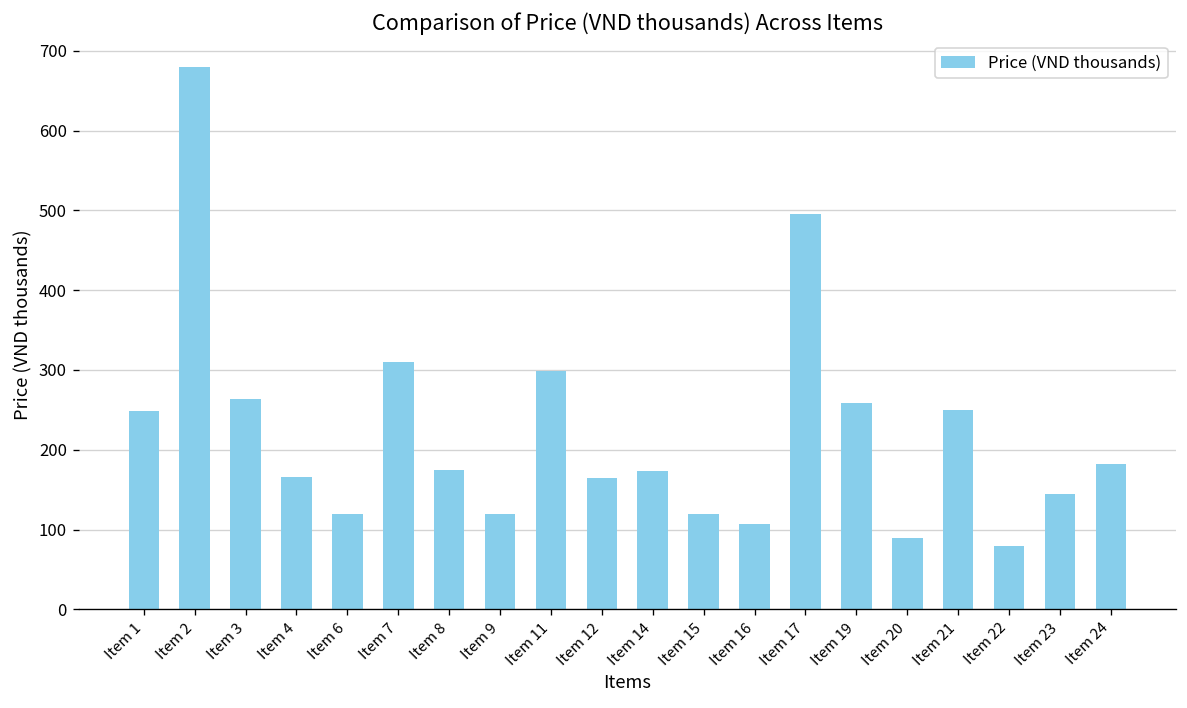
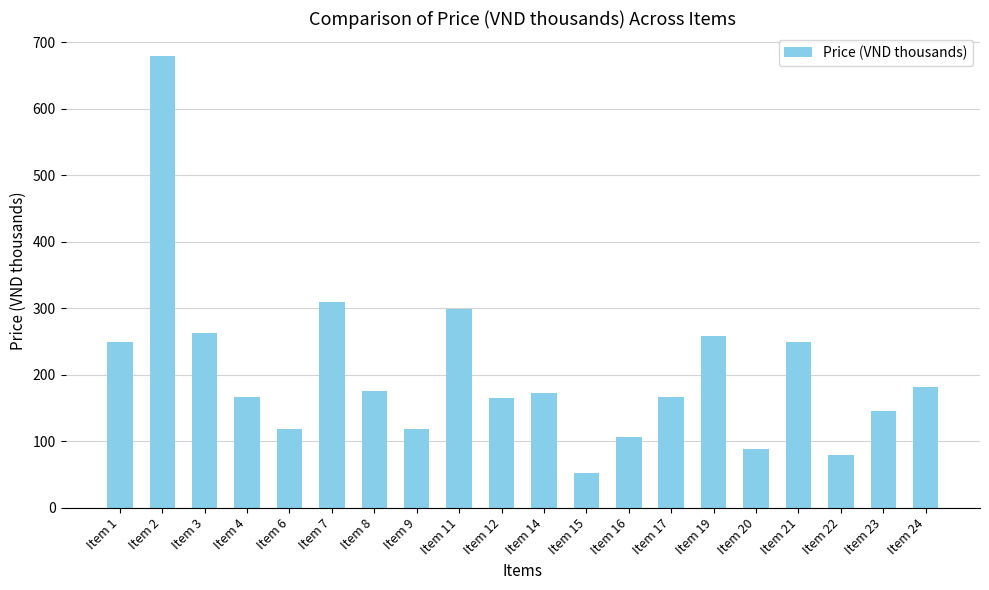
Item 15: 120 -> 50
Item 17: 500 -> 170
